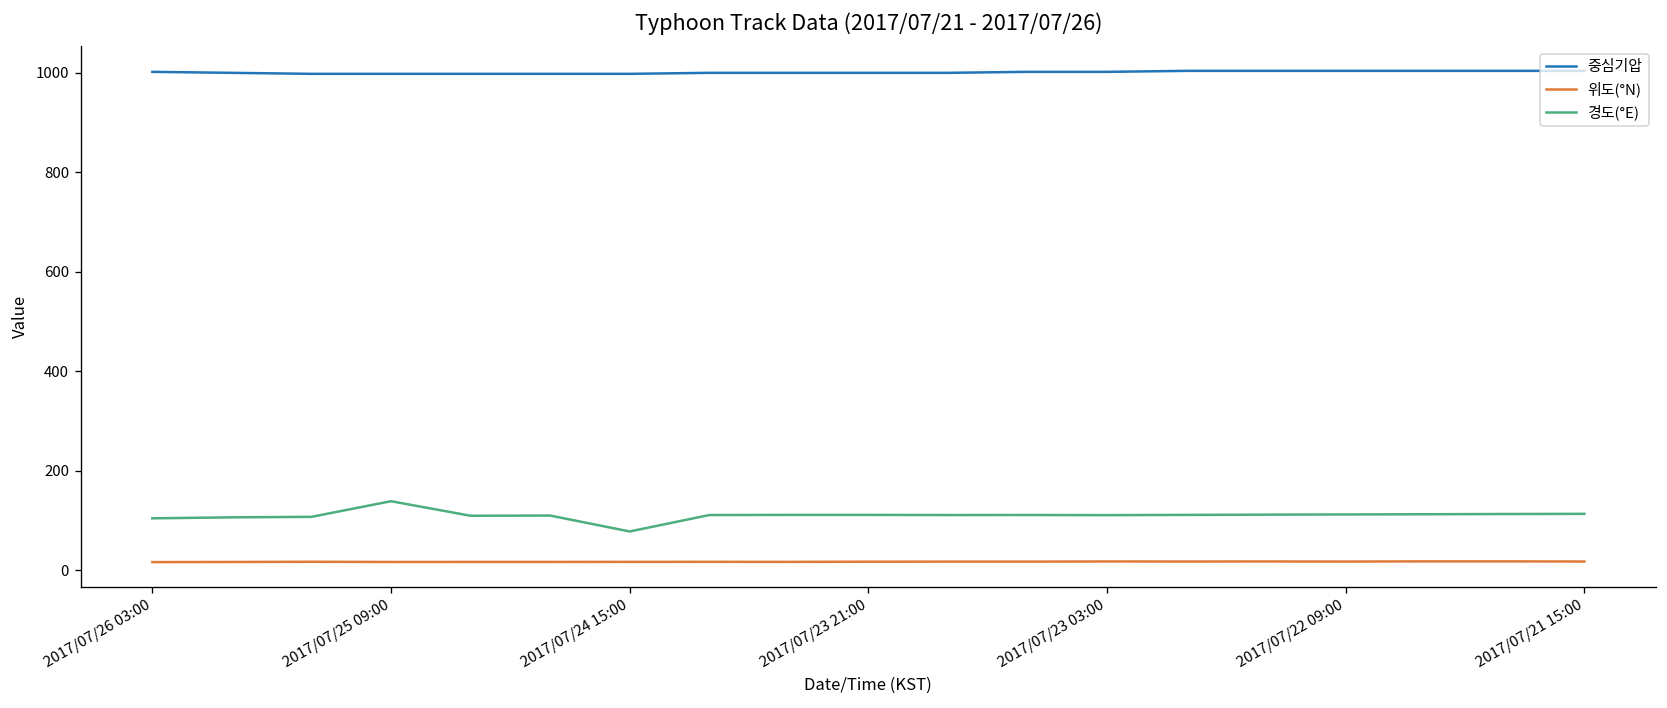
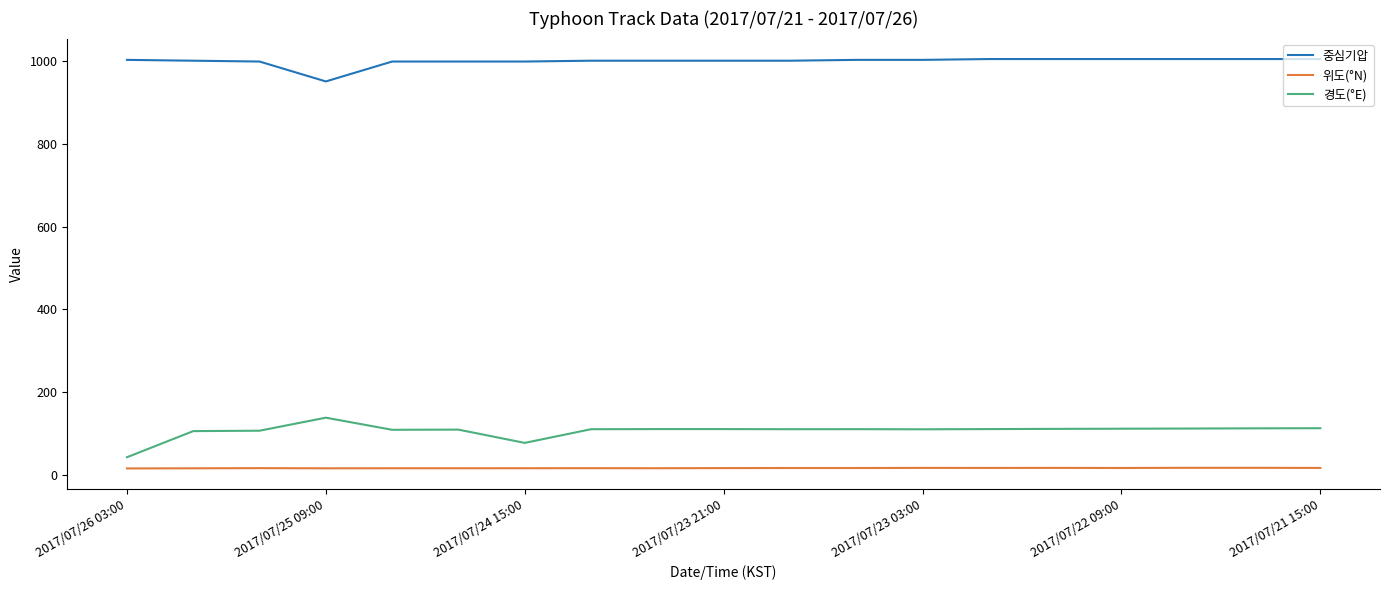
경도(°E), 2017/07/26 03:00: 100 -> 40
중심기압, 2017/07/25 09:00: 1000 -> 950
